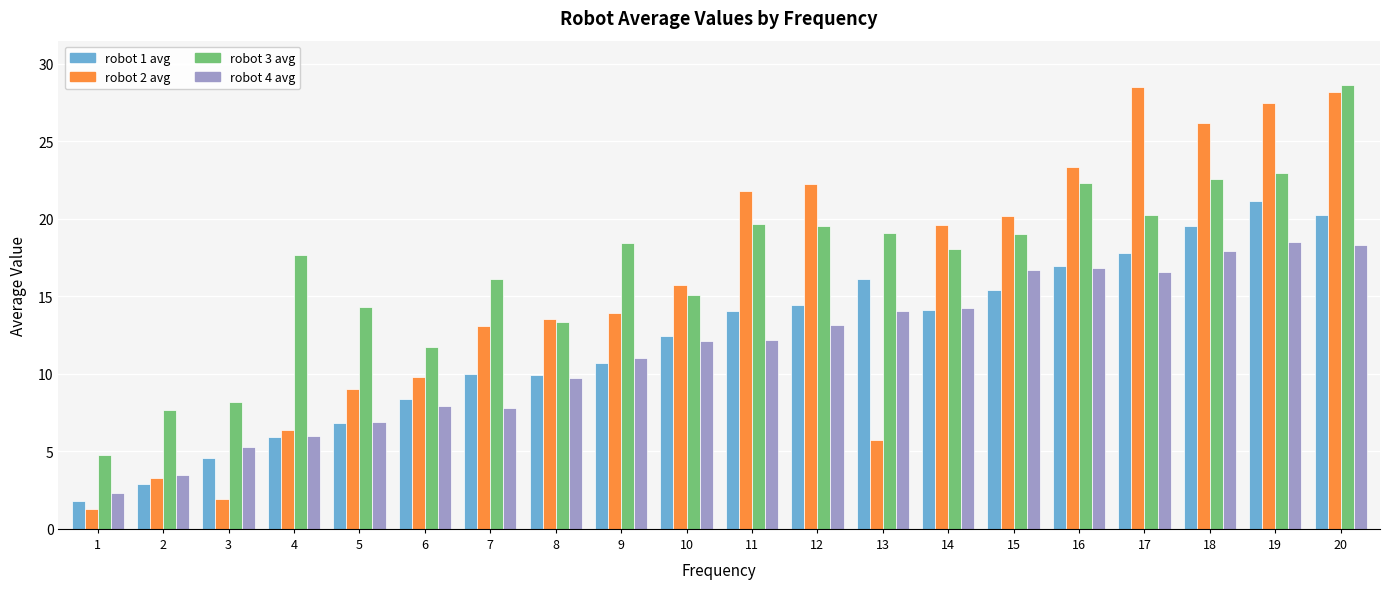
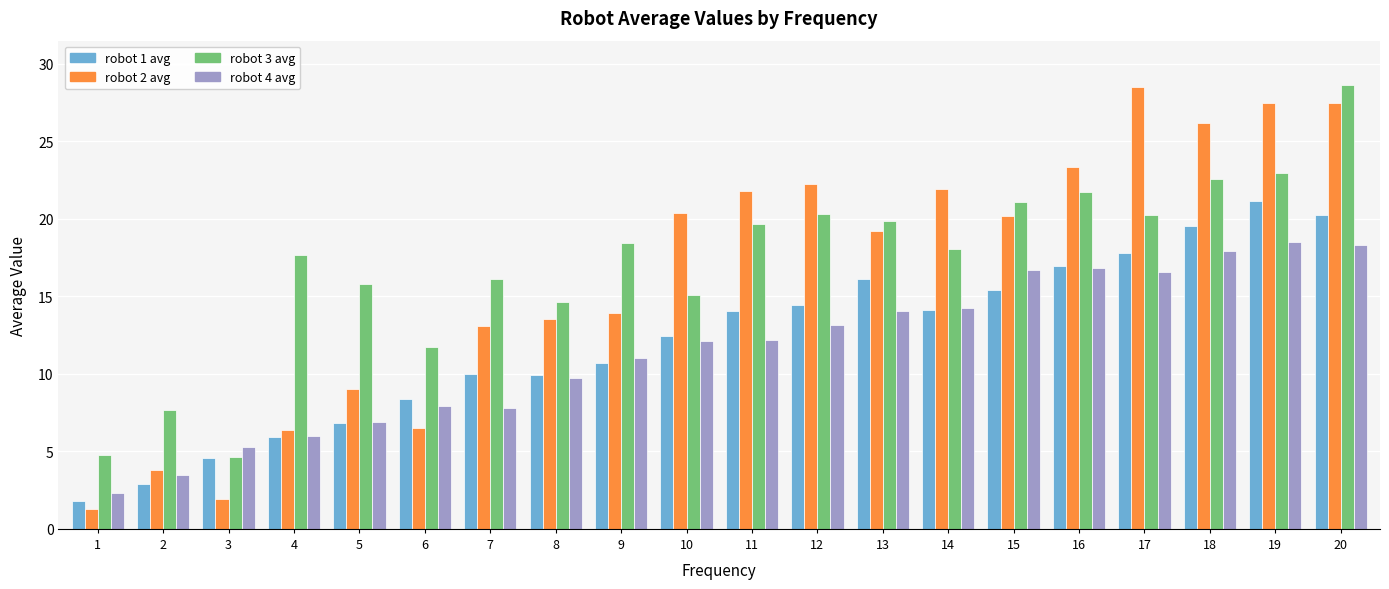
robot 2 avg, 2: 3.3 -> 3.8
robot 3 avg, 3: 8.2 -> 4.6
robot 3 avg, 5: 14.3 -> 15.8
robot 2 avg, 6: 9.8 -> 6.5
robot 3 avg, 8: 13.4 -> 14.6
robot 2 avg, 10: 15.7 -> 20.4
robot 3 avg, 12: 19.5 -> 20.3
robot 2 avg, 13: 5.7 -> 19.2
robot 3 avg, 13: 19.1 -> 19.8
robot 2 avg, 14: 19.6 -> 21.9
robot 3 avg, 15: 19.0 -> 21.1
robot 3 avg, 16: 22.3 -> 21.7
robot 2 avg, 20: 28.2 -> 27.4
